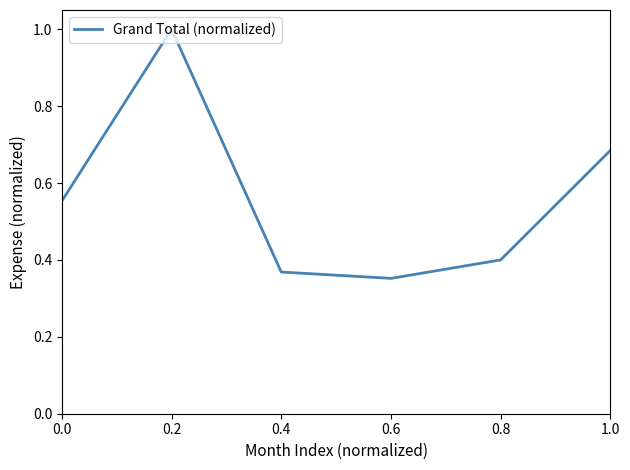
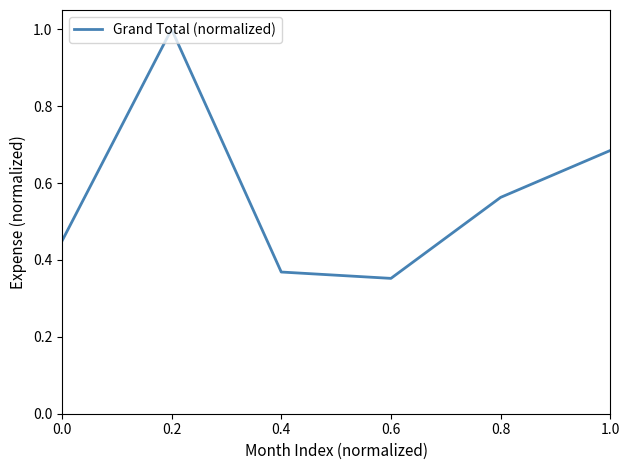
0.0: 0.55 -> 0.45
0.8: 0.40 -> 0.56
